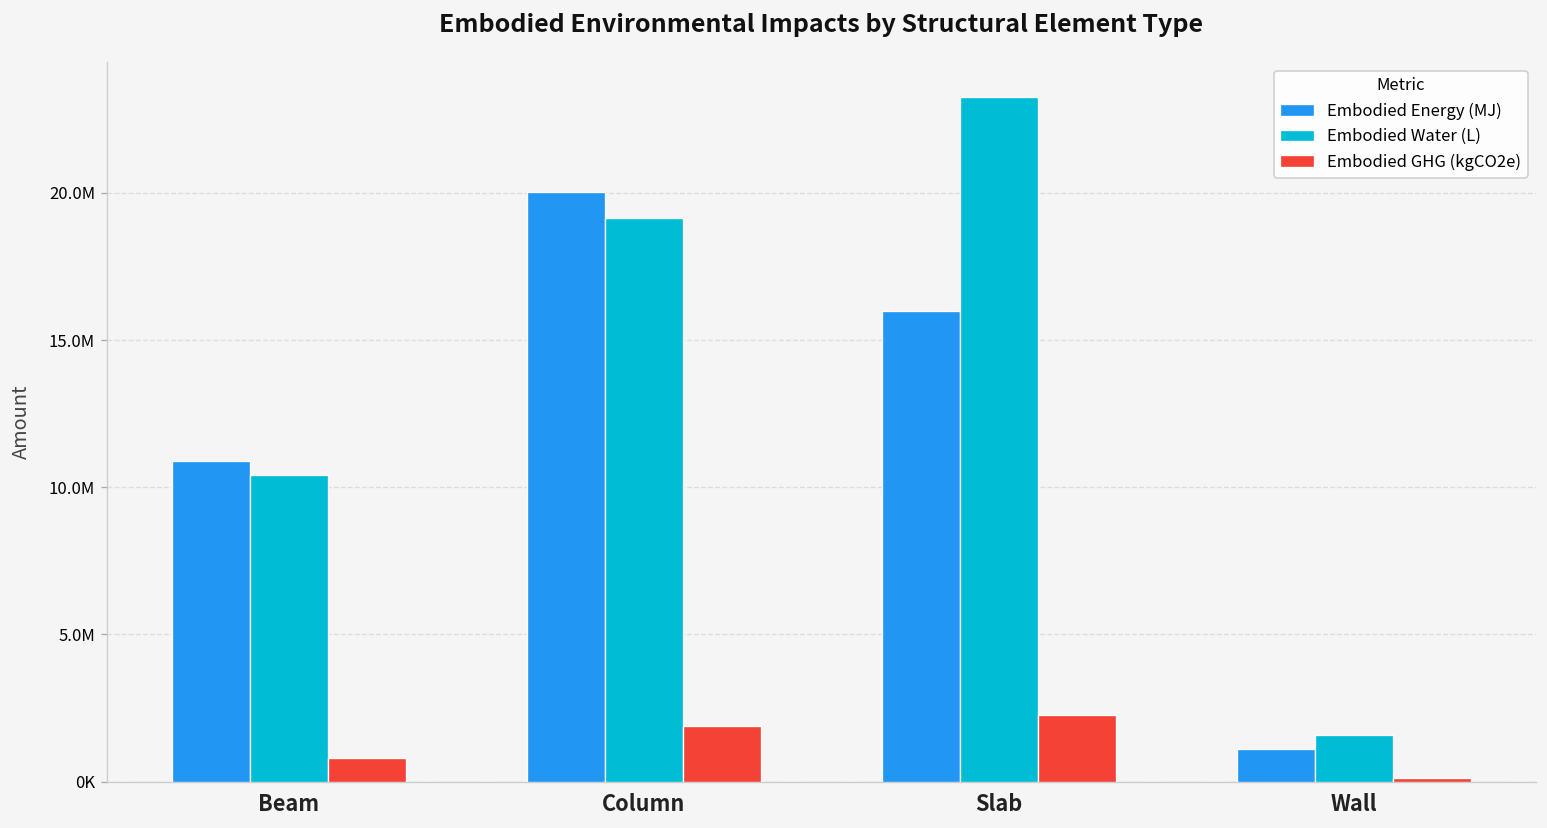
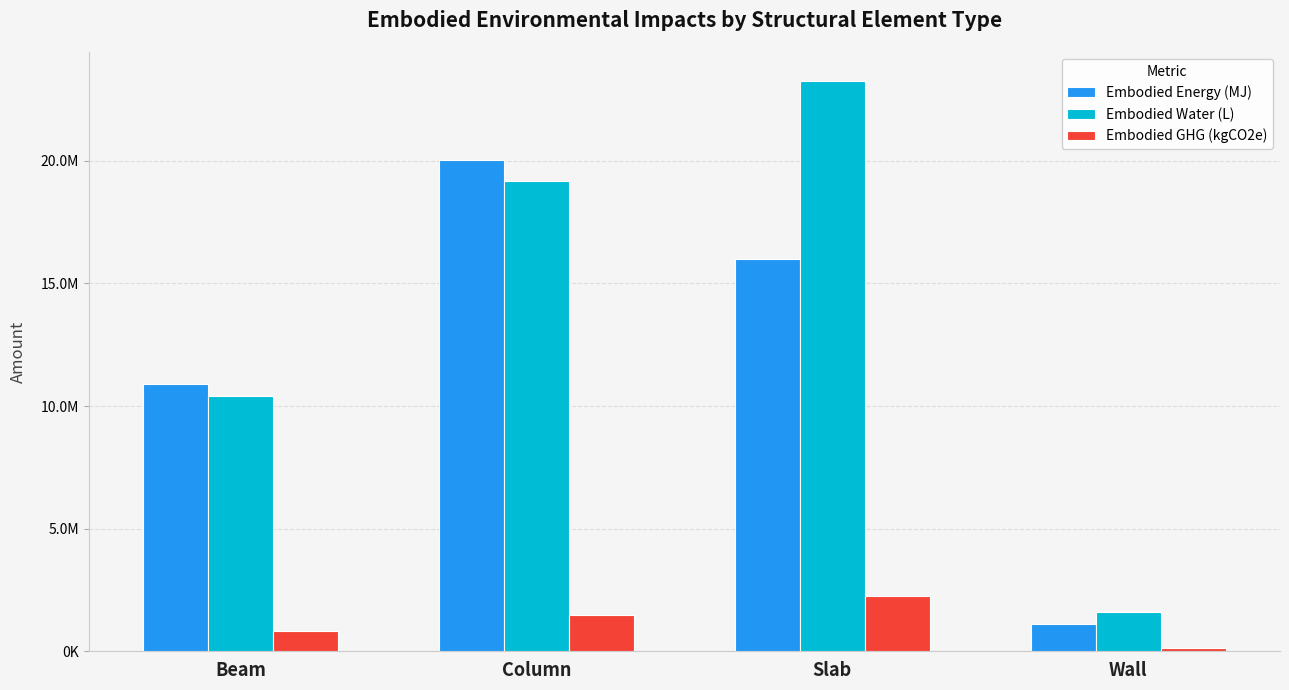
Embodied GHG (kgCO2e), Column: 1900000 -> 1500000
